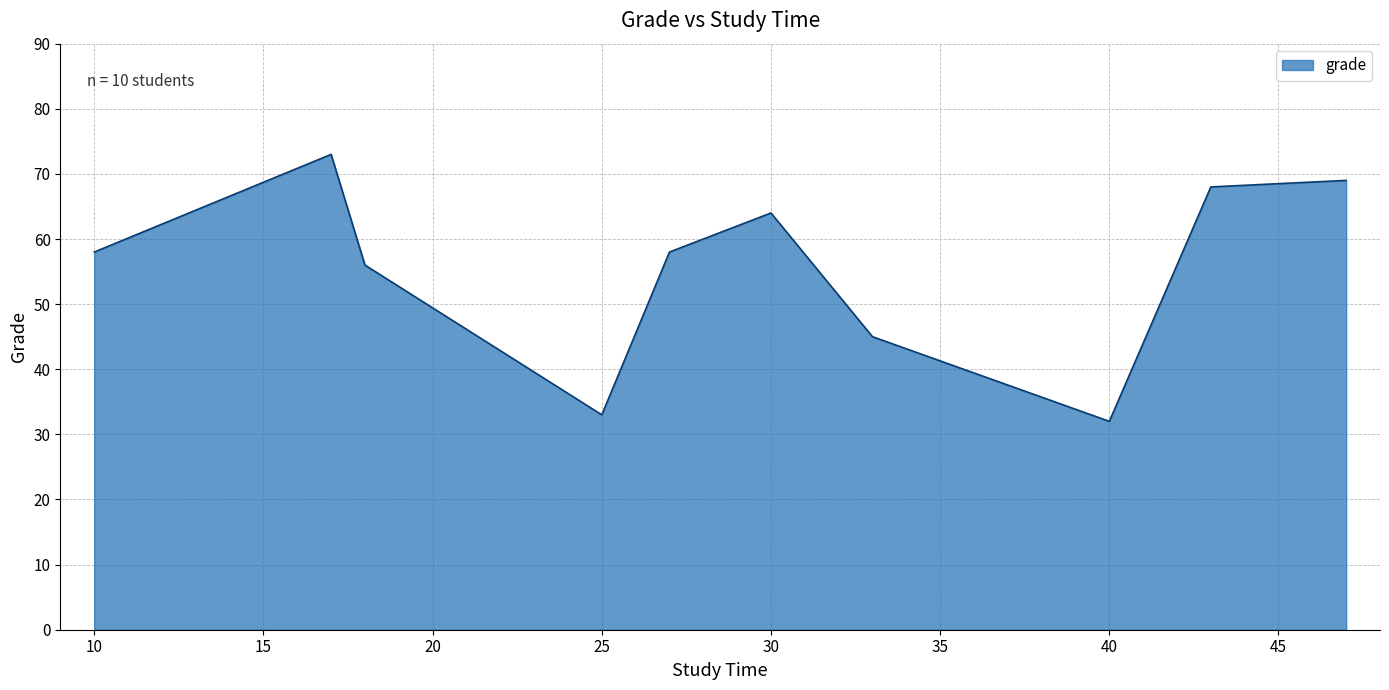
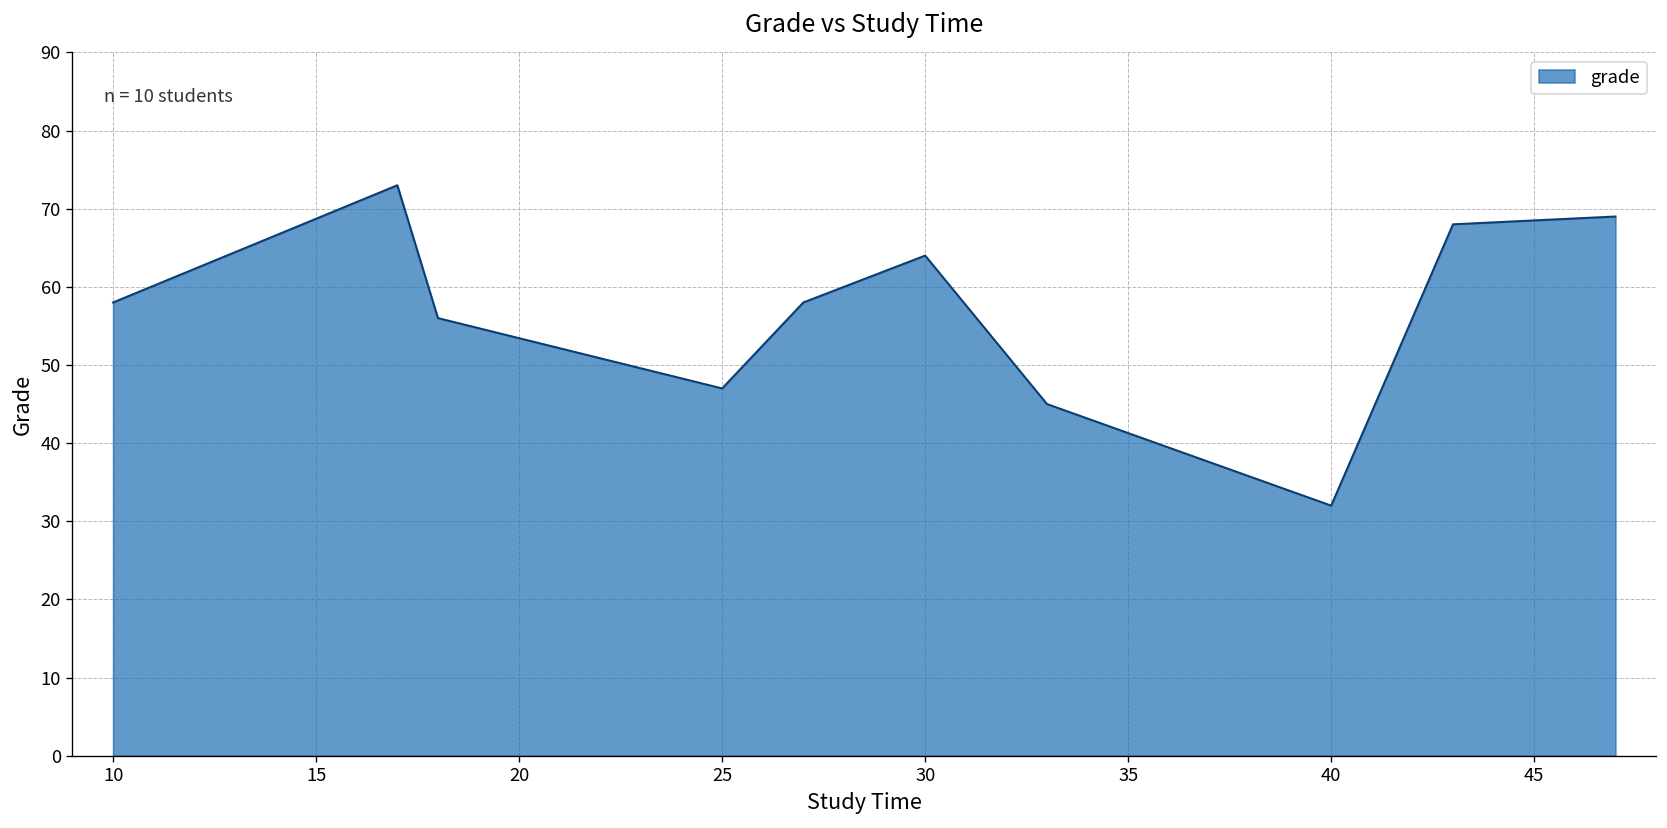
25: 33 -> 47
